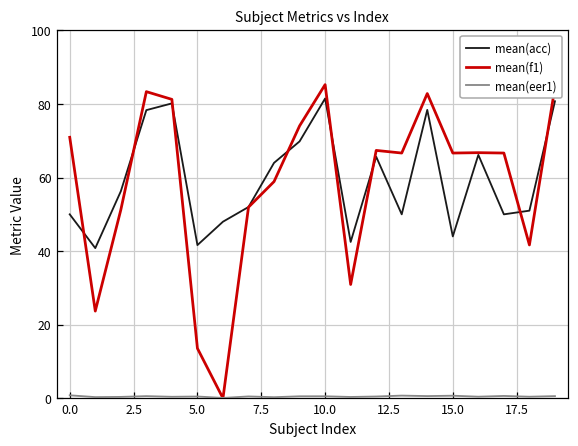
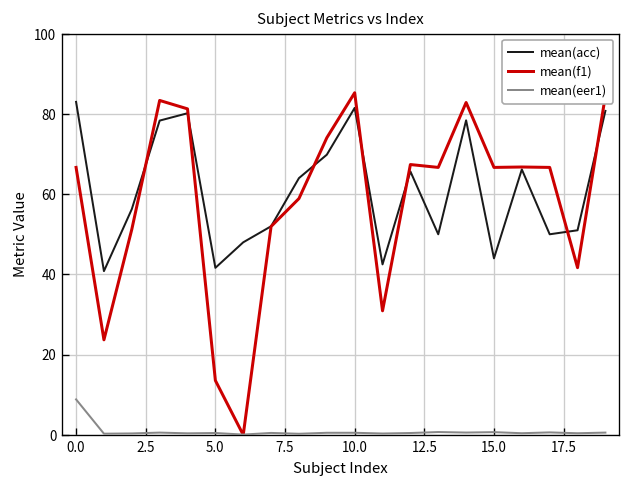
mean(acc), 0.0: 50 -> 83
mean(f1), 0.0: 71 -> 67
mean(eer1), 0.0: 1 -> 9
